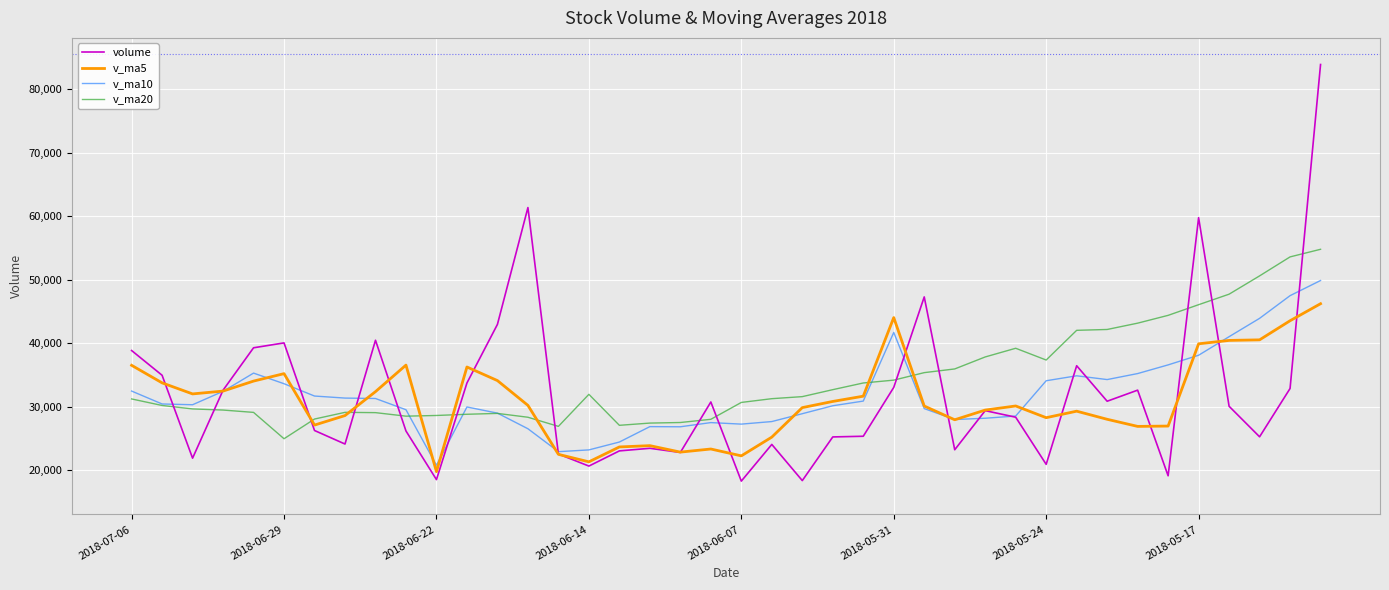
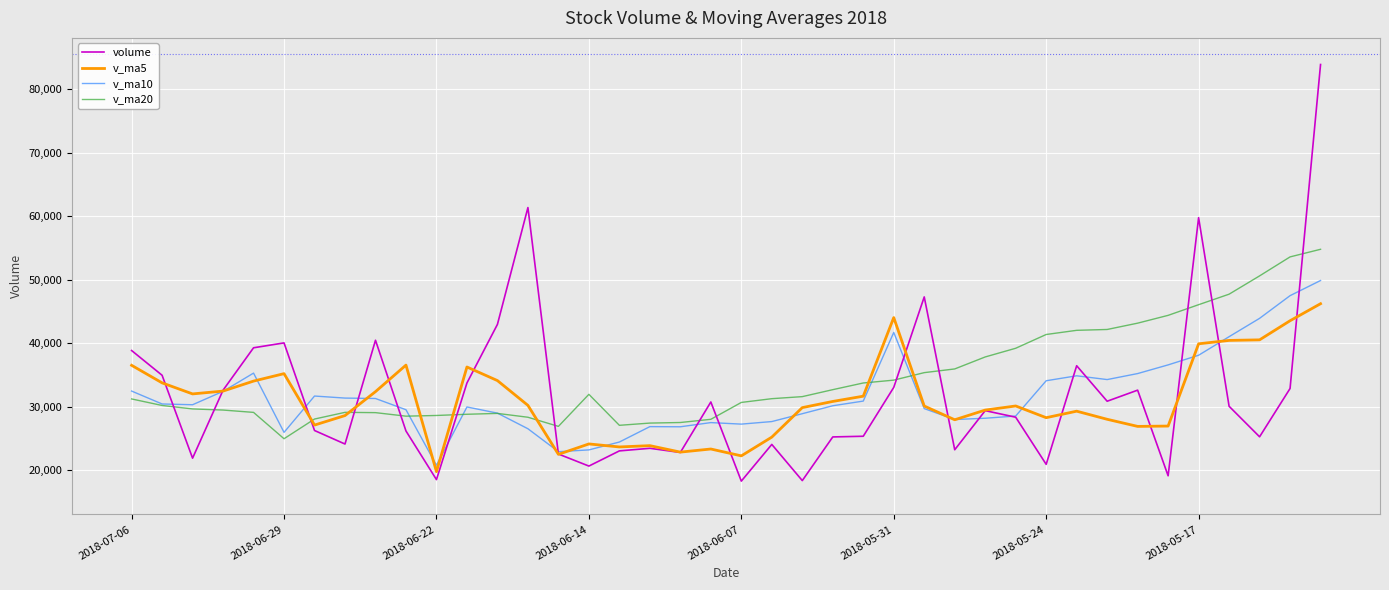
v_ma10, 2018-06-29: 34,000 -> 26,000
v_ma5, 2018-06-14: 21,000 -> 24,000
v_ma20, 2018-05-24: 37,000 -> 41,000
